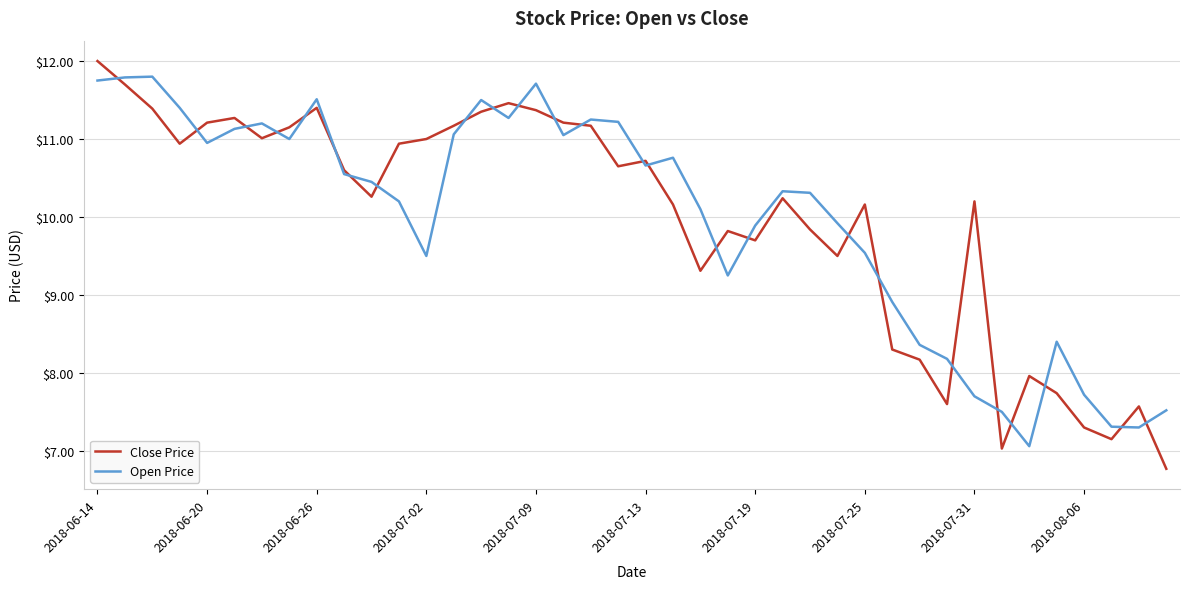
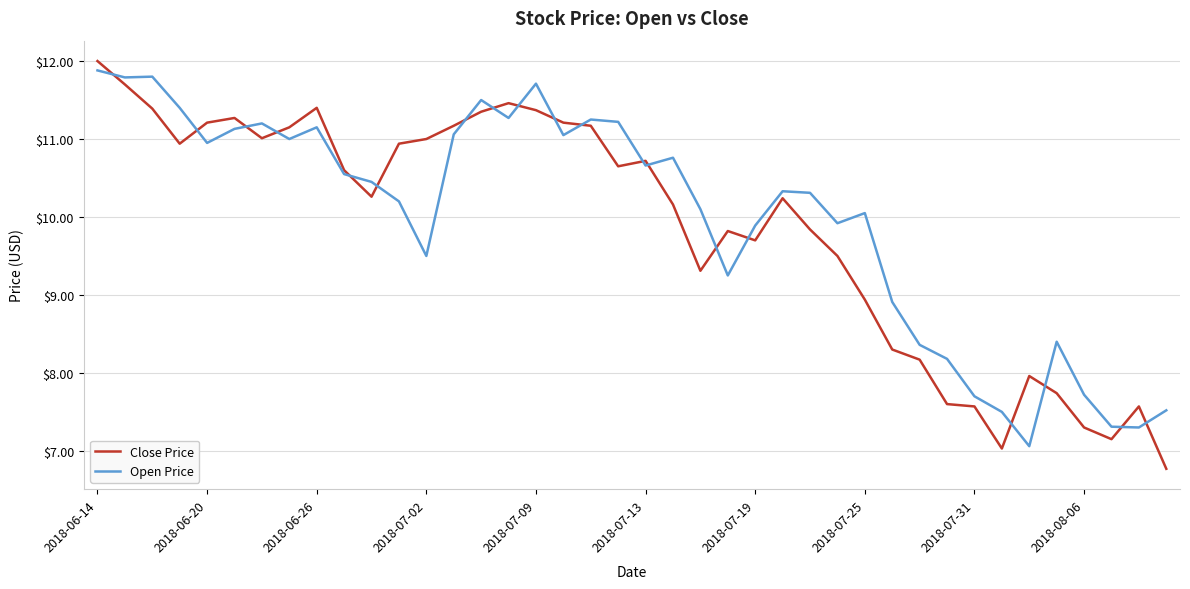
Open Price, 2018-06-14: $11.8 -> $11.9
Open Price, 2018-06-26: $11.5 -> $11.2
Close Price, 2018-07-25: $10.2 -> $8.9
Open Price, 2018-07-25: $9.5 -> $10.1
Close Price, 2018-07-31: $10.2 -> $7.6
